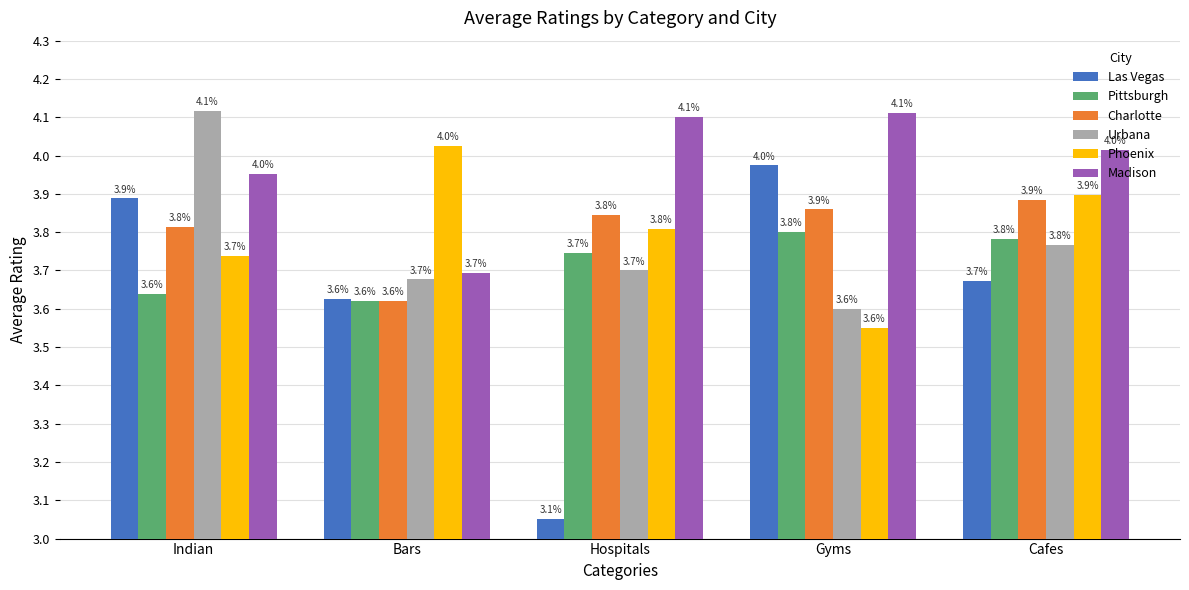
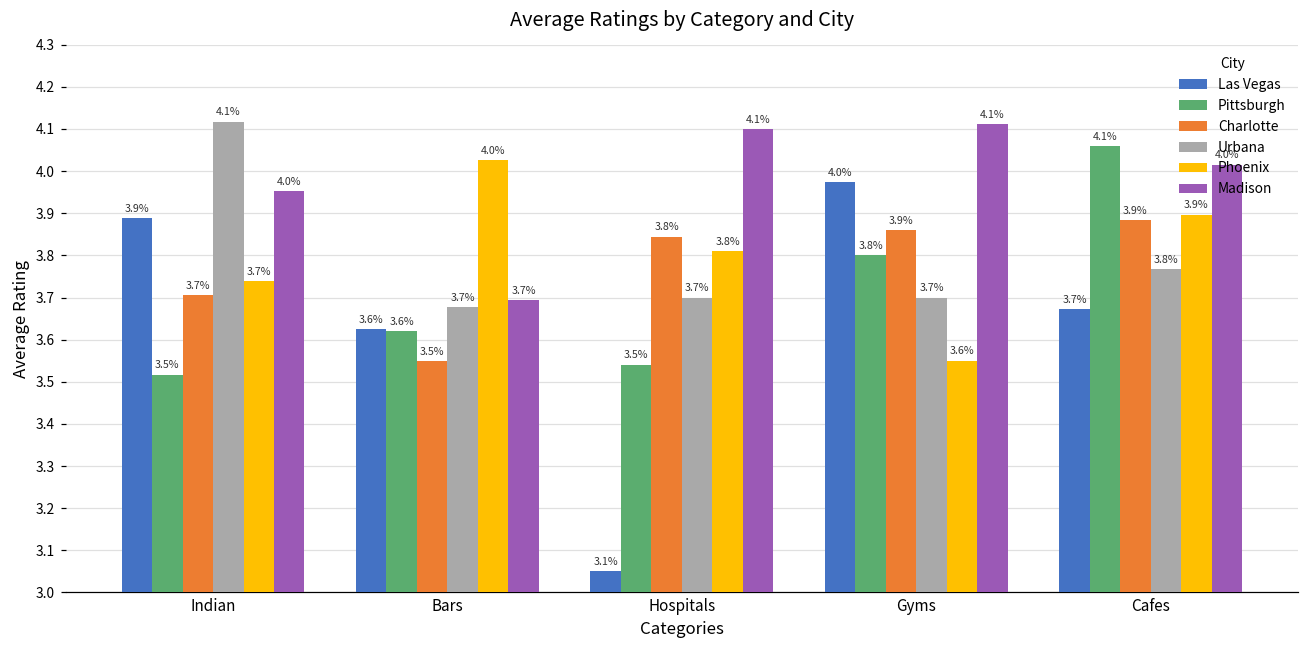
Pittsburgh, Indian: 3.6% -> 3.5%
Charlotte, Indian: 3.8% -> 3.7%
Charlotte, Bars: 3.6% -> 3.5%
Pittsburgh, Hospitals: 3.7% -> 3.5%
Urbana, Gyms: 3.6% -> 3.7%
Pittsburgh, Cafes: 3.8% -> 4.1%
